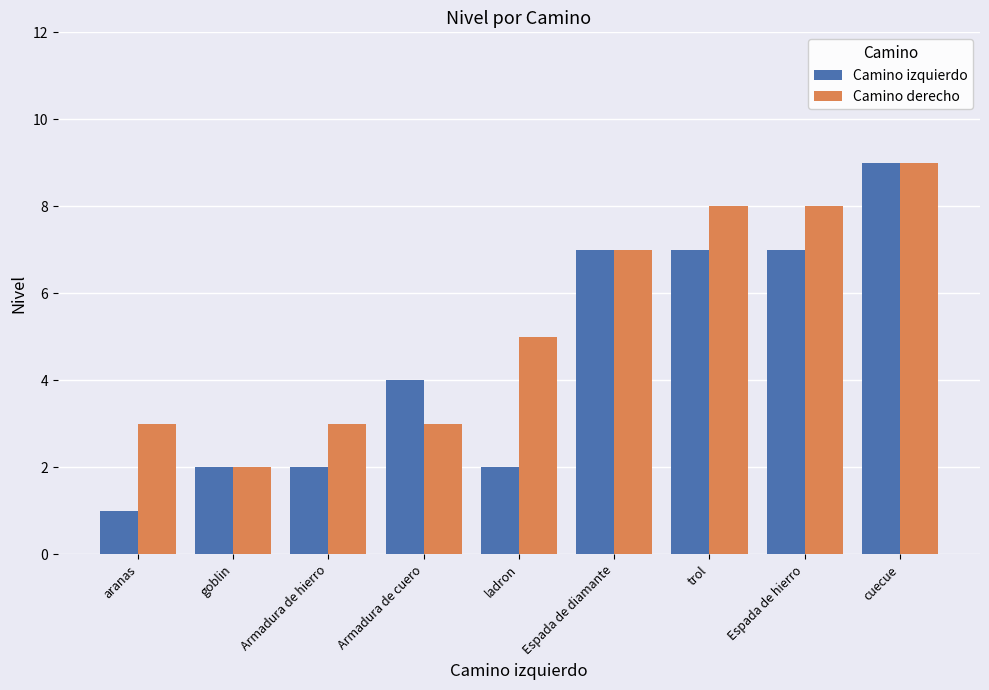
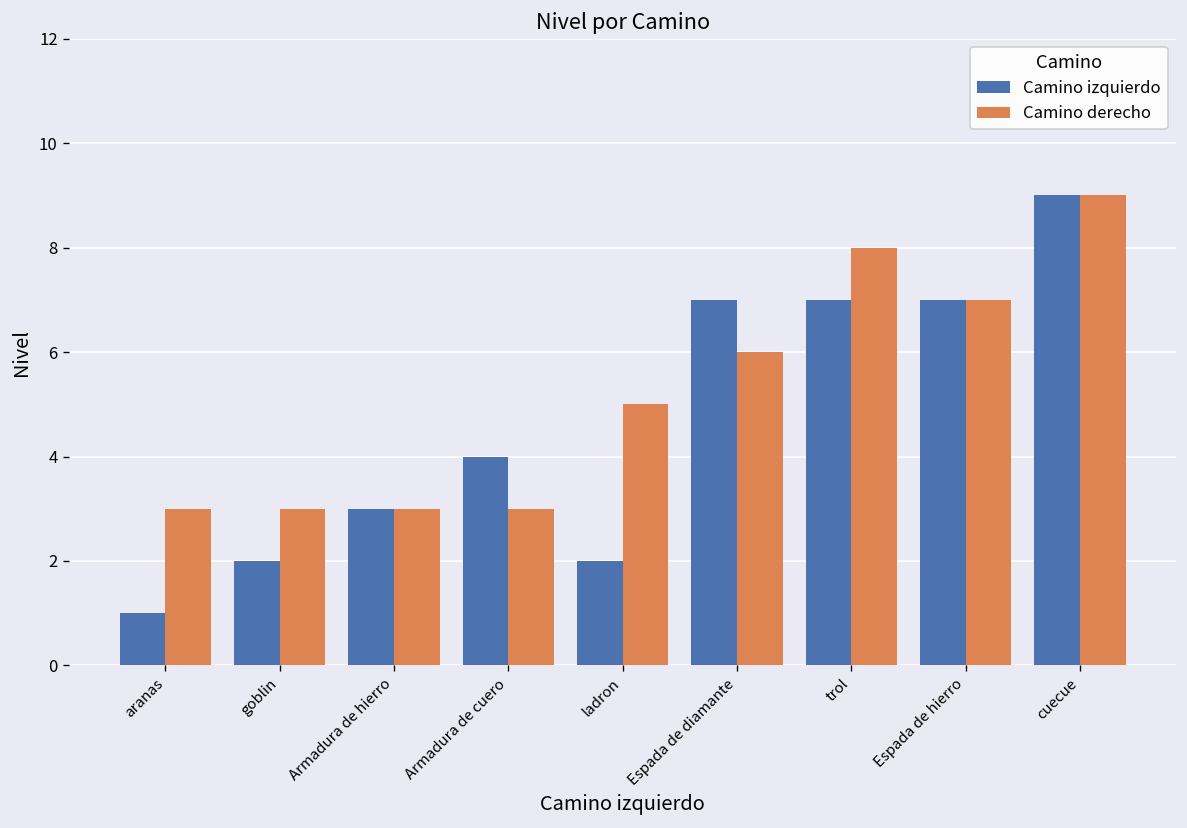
Camino derecho, goblin: 2 -> 3
Camino izquierdo, Armadura de hierro: 2 -> 3
Camino derecho, Espada de diamante: 7 -> 6
Camino derecho, Espada de hierro: 8 -> 7
